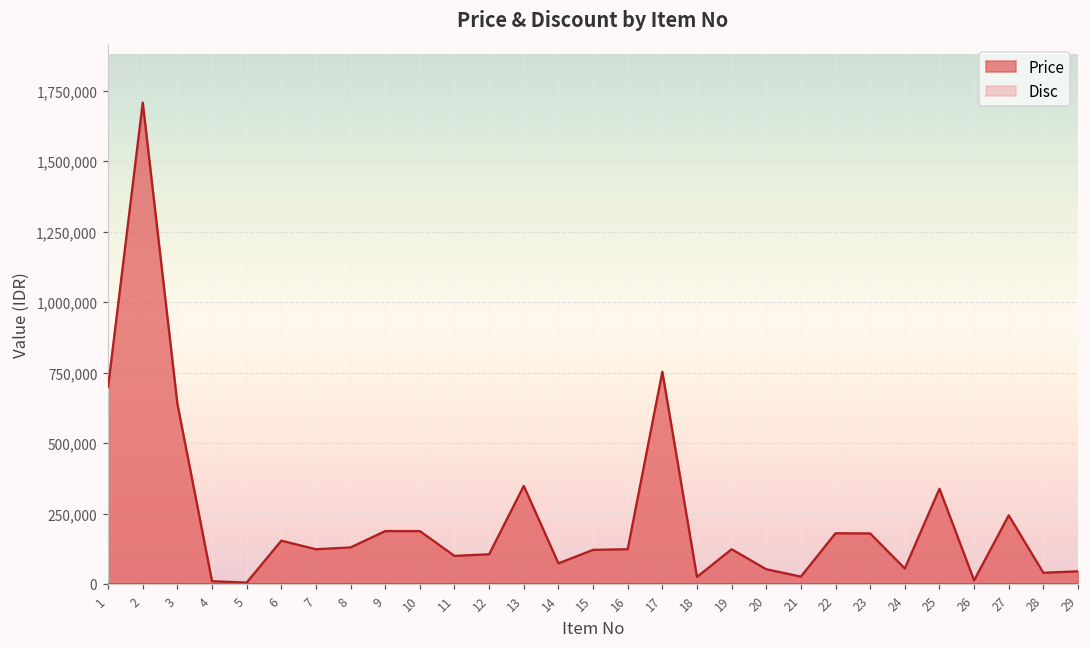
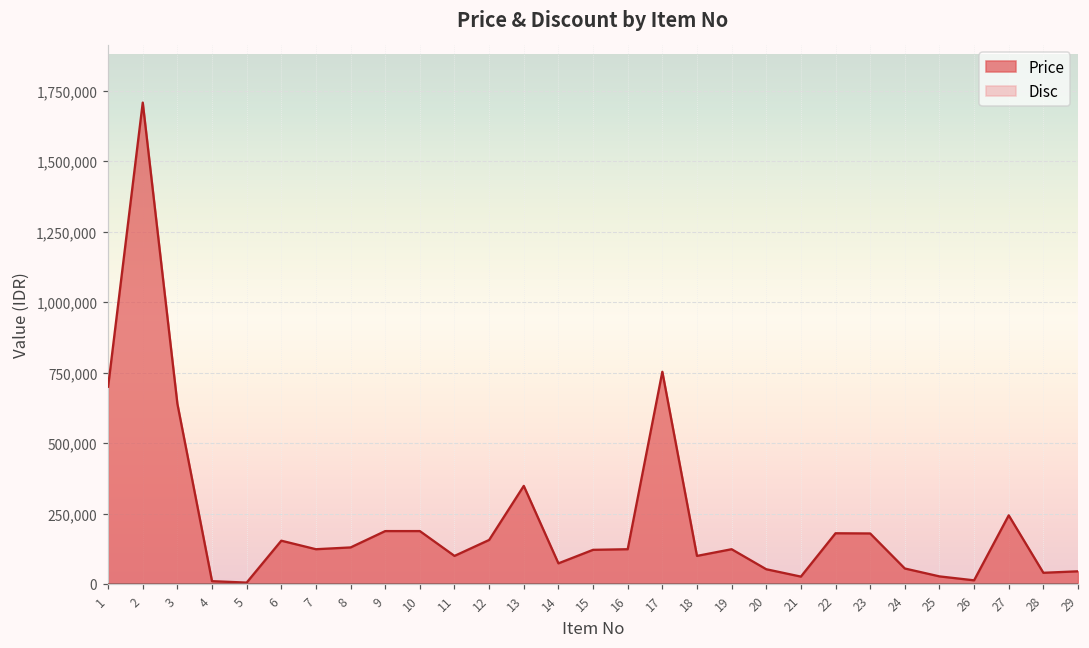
Price, 12: 110,000 -> 160,000
Price, 18: 30,000 -> 100,000
Price, 25: 340,000 -> 30,000
